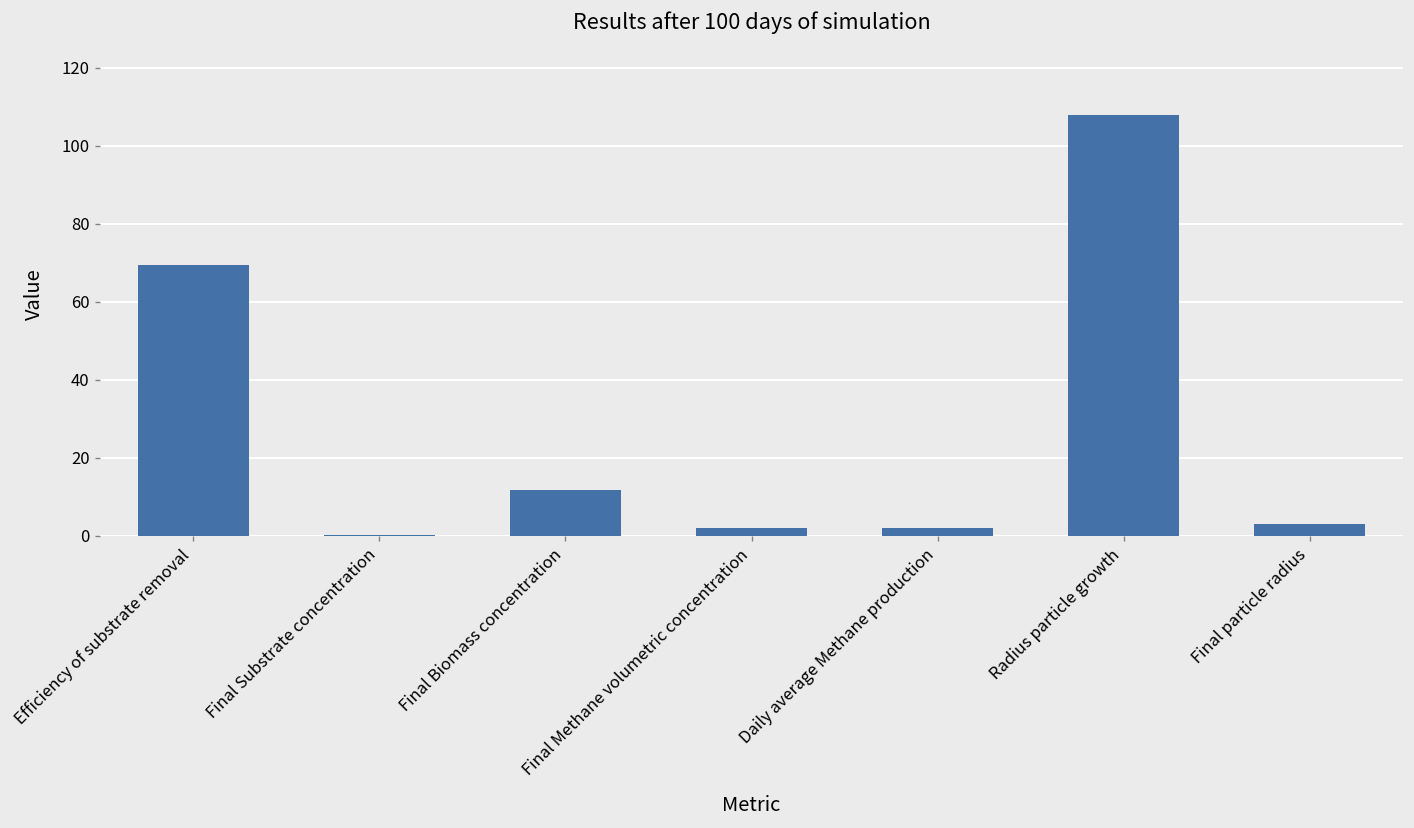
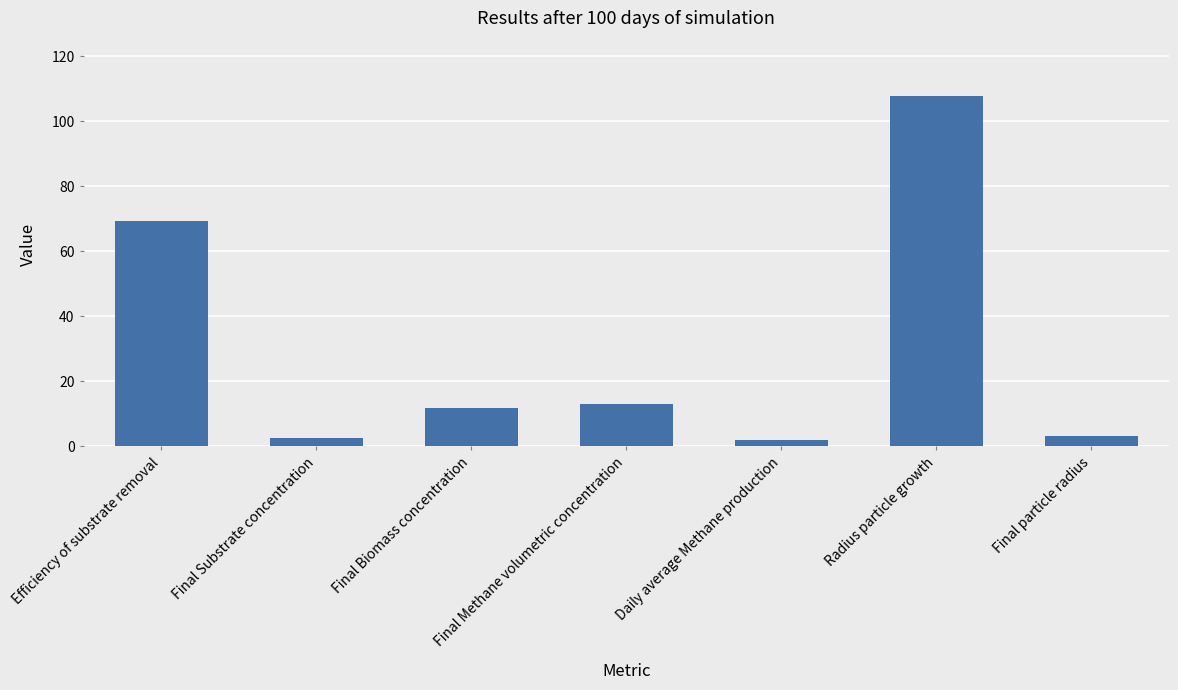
Final Substrate concentration: 0 -> 3
Final Methane volumetric concentration: 2 -> 13
